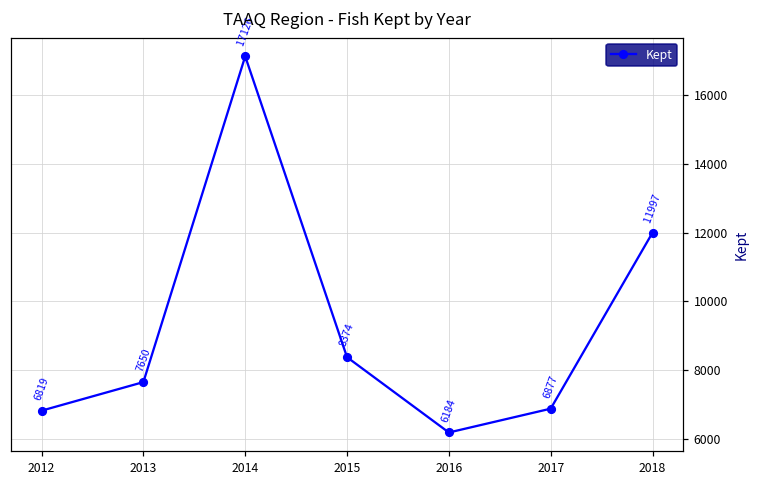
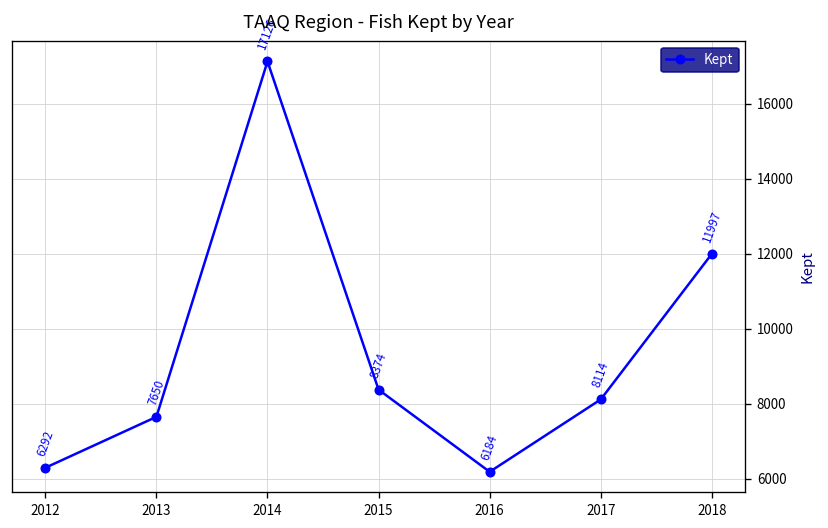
2012: 6819 -> 6292
2017: 6877 -> 8114
